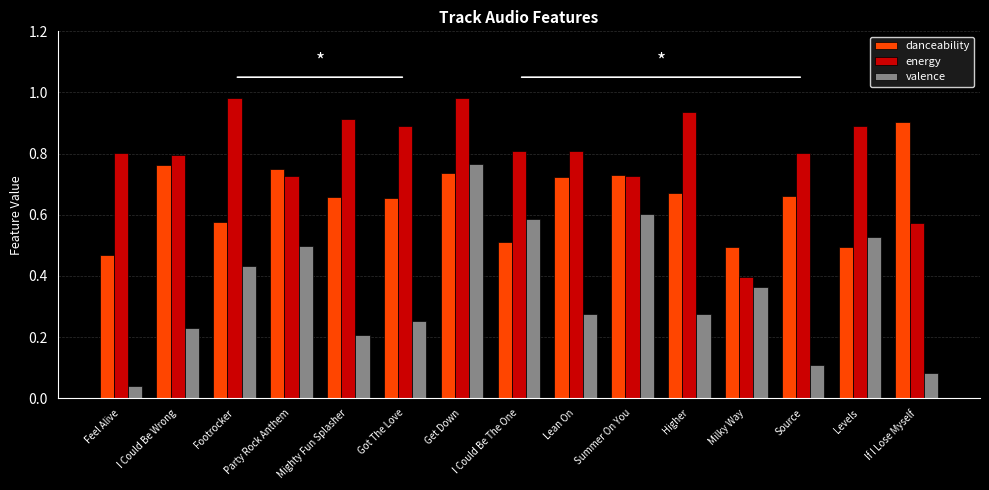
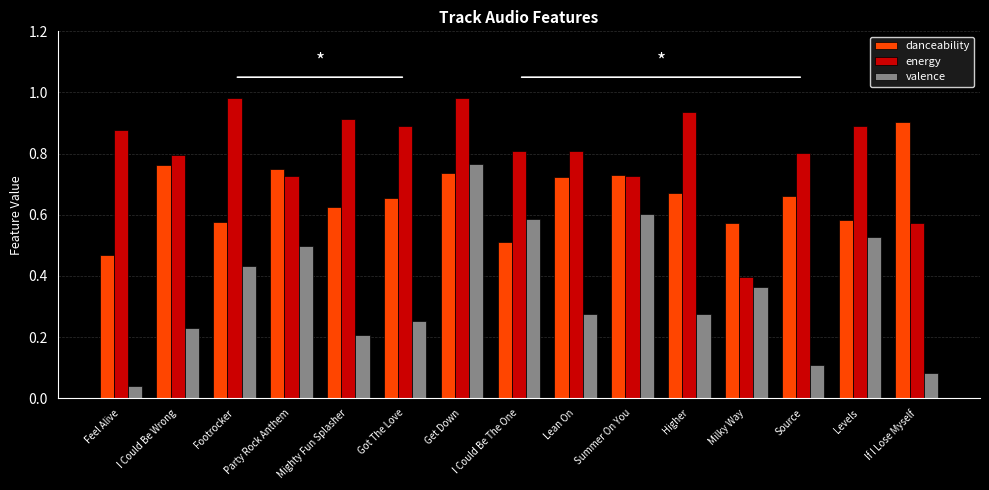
energy, Feel Alive: 0.80 -> 0.88
danceability, Mighty Fun Splasher: 0.66 -> 0.63
danceability, Milky Way: 0.50 -> 0.57
danceability, Levels: 0.50 -> 0.58
